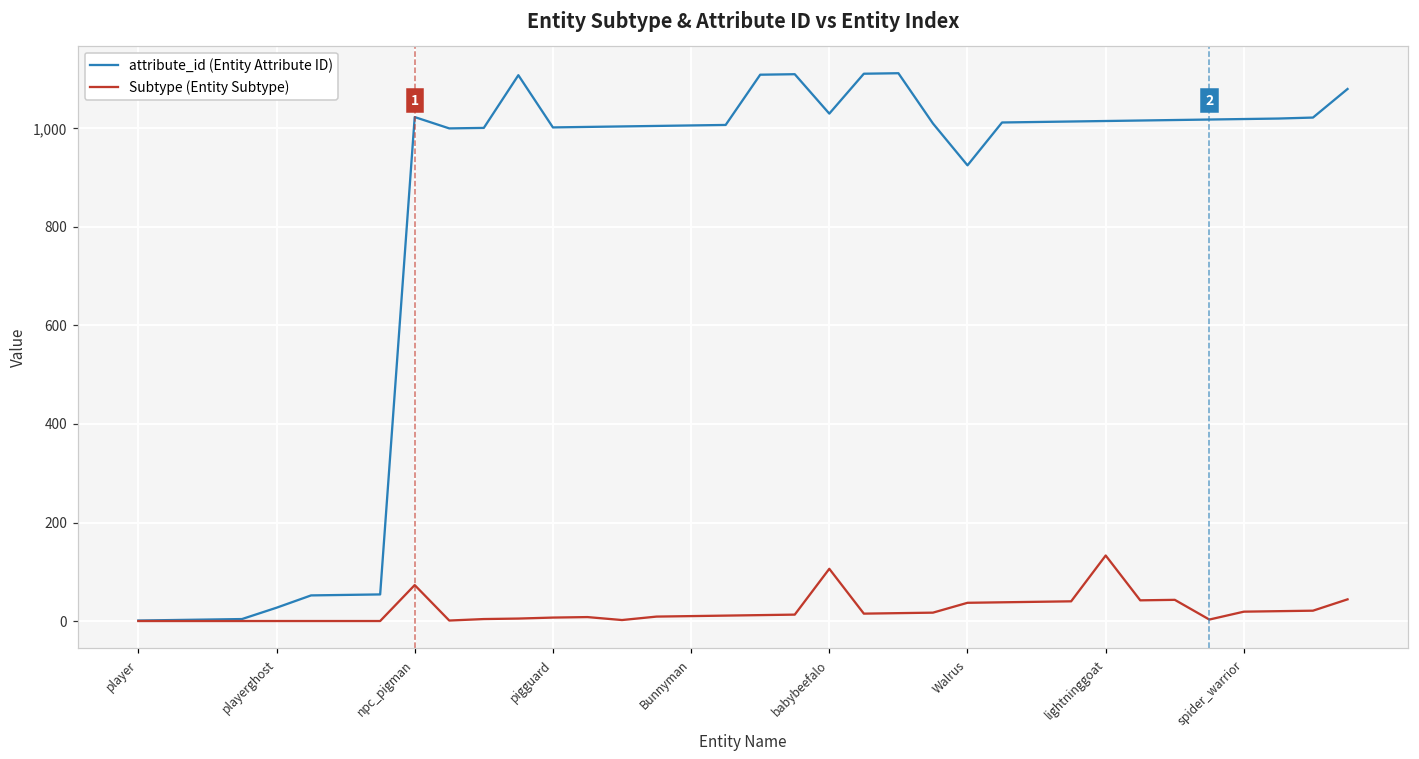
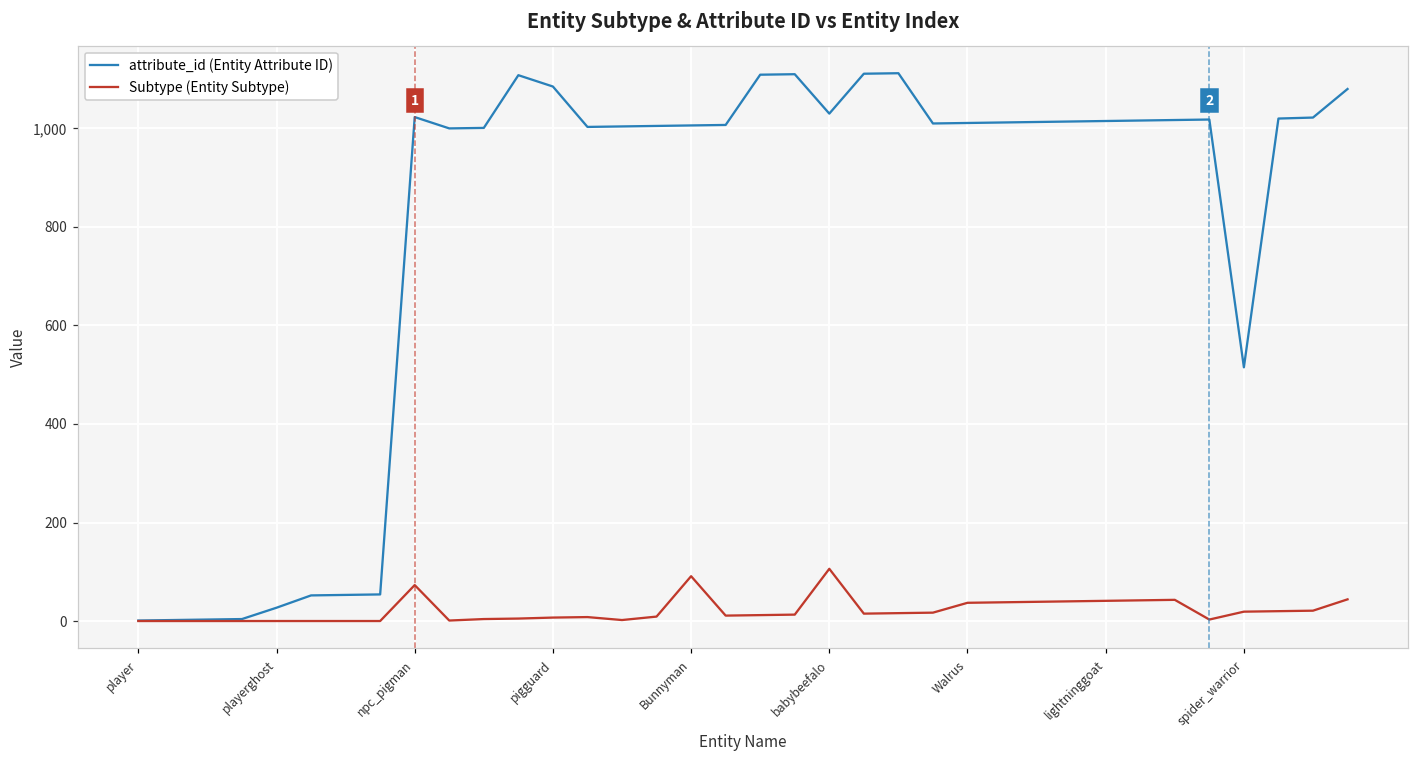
attribute_id (Entity Attribute ID), pigguard: 1,000 -> 1,090
Subtype (Entity Subtype), Bunnyman: 10 -> 90
attribute_id (Entity Attribute ID), Walrus: 930 -> 1,010
Subtype (Entity Subtype), lightninggoat: 130 -> 40
attribute_id (Entity Attribute ID), spider_warrior: 1,020 -> 520
